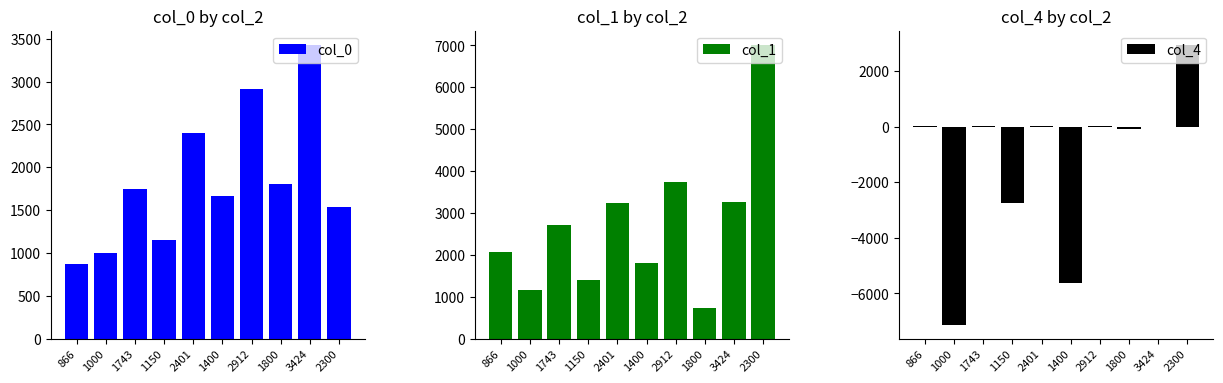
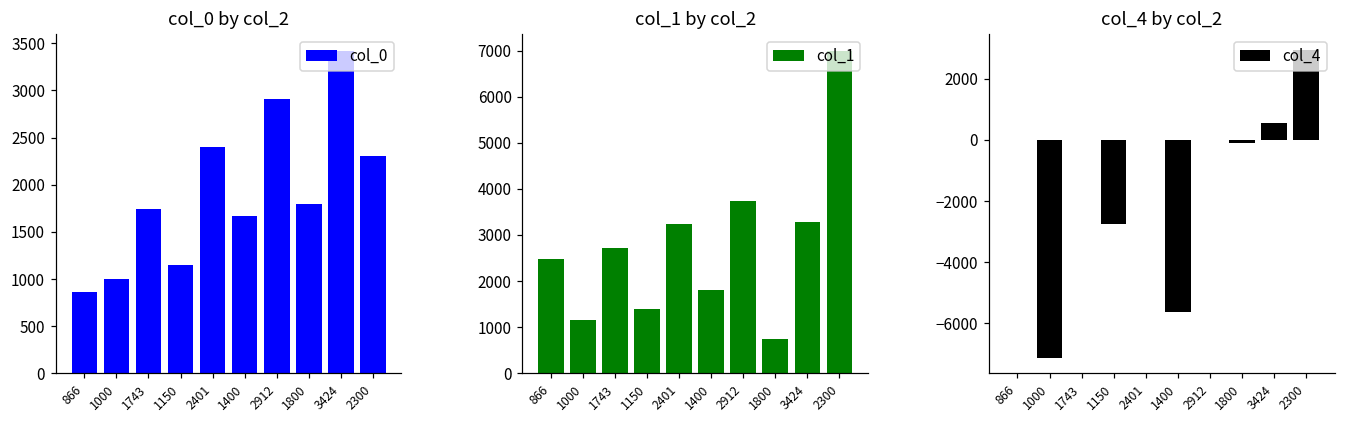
col_0 by col_2, 2300: 1500 -> 2300
col_1 by col_2, 866: 2100 -> 2500
col_4 by col_2, 3424: 0 -> 600
